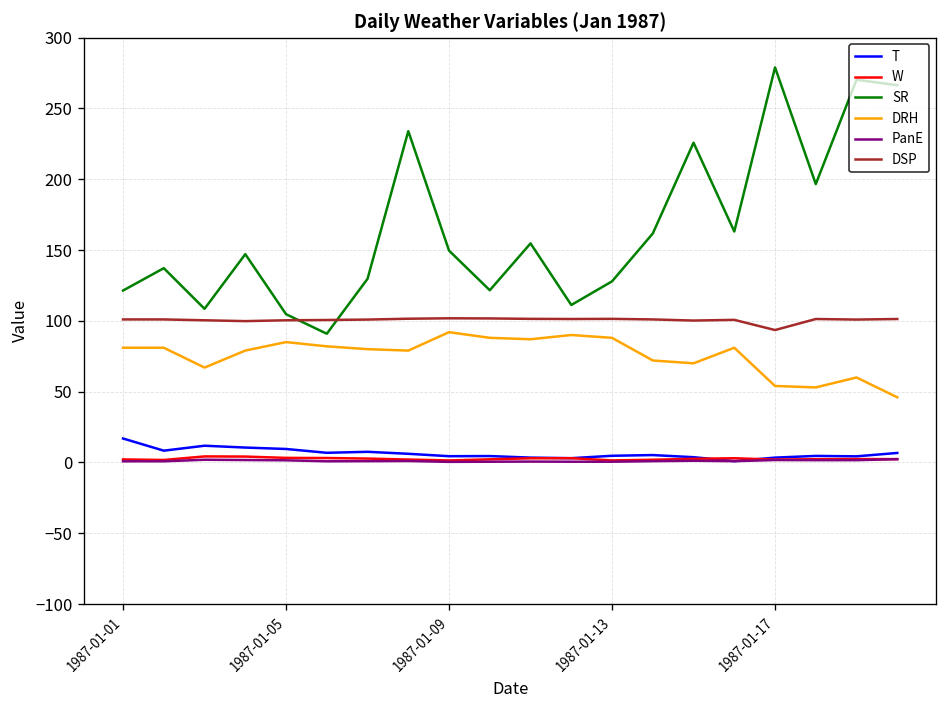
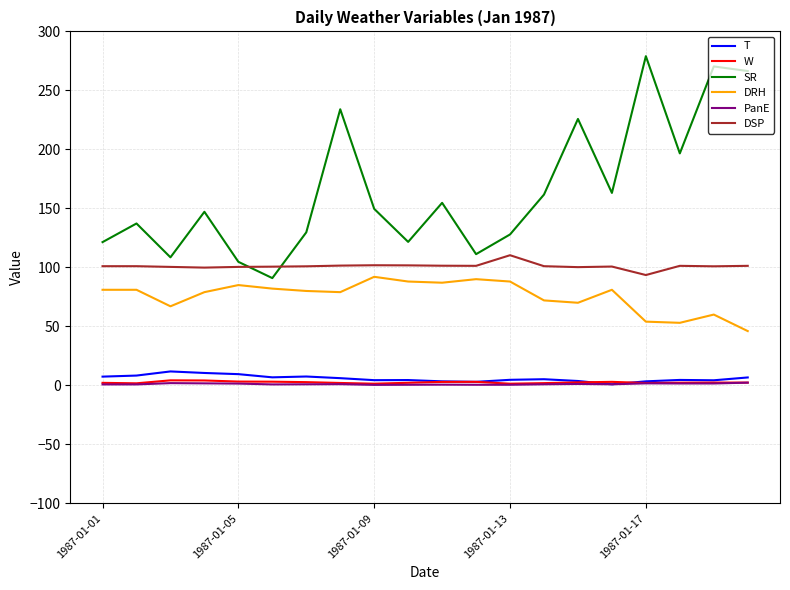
T, 1987-01-01: 17 -> 7
DSP, 1987-01-13: 101 -> 110
